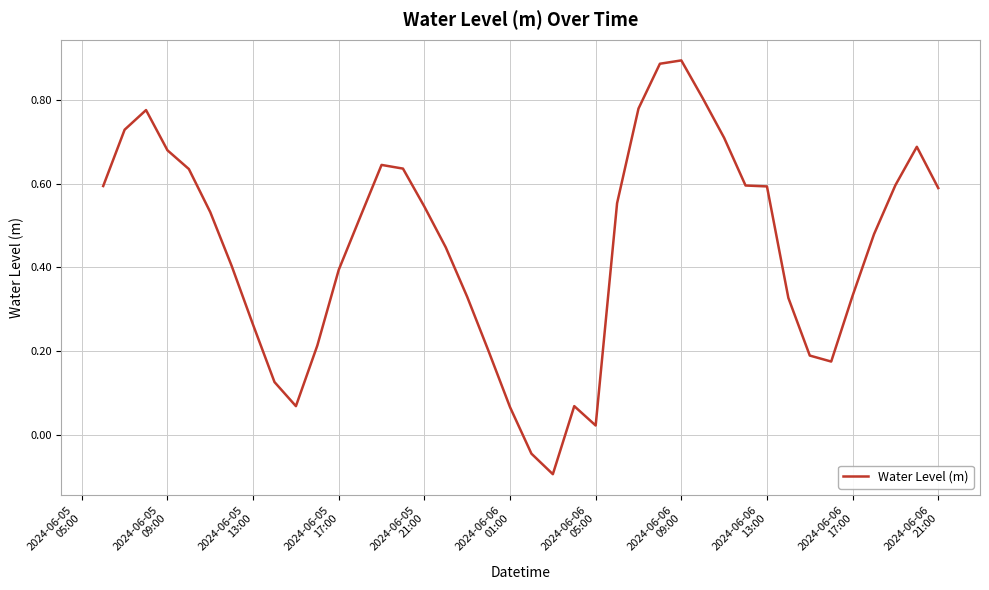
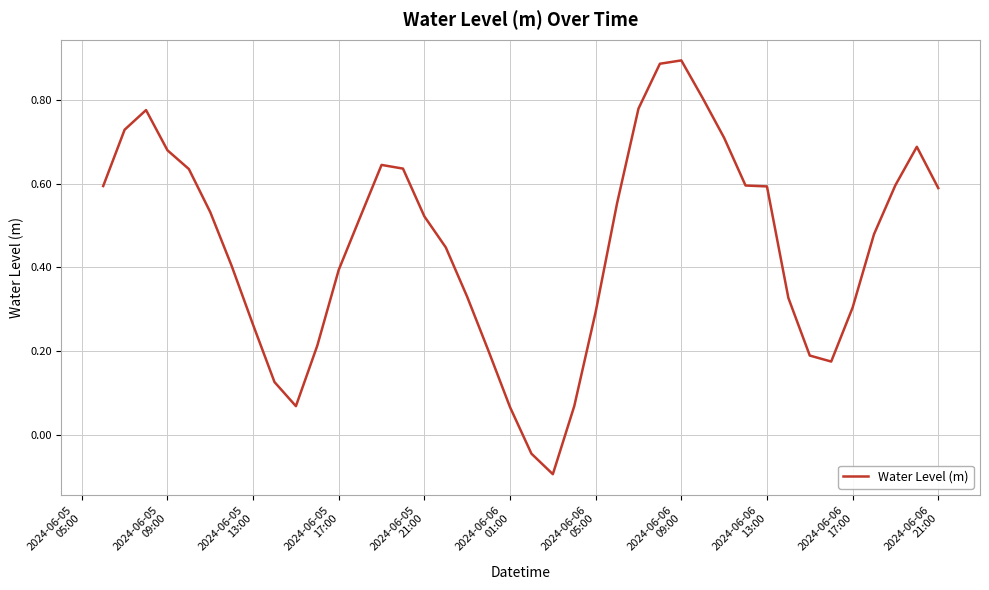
2024-06-05 21:00: 0.54 -> 0.52
2024-06-06 05:00: 0.02 -> 0.29
2024-06-06 17:00: 0.33 -> 0.30
